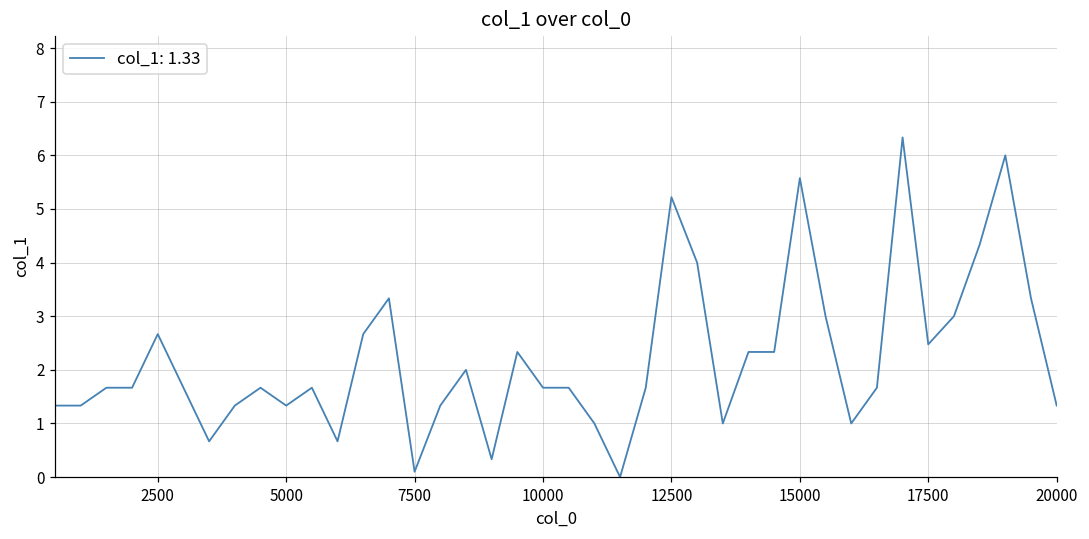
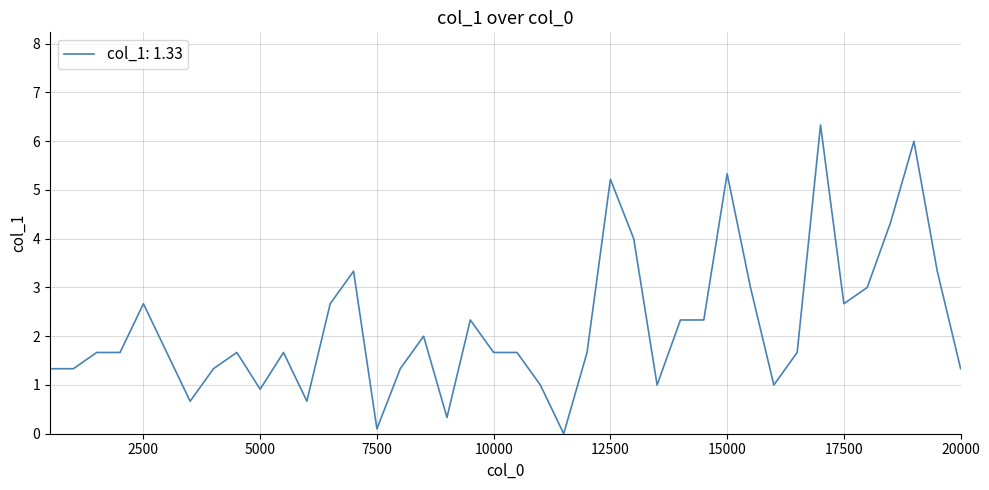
5000: 1.3 -> 0.9
15000: 5.6 -> 5.3
17500: 2.5 -> 2.7
